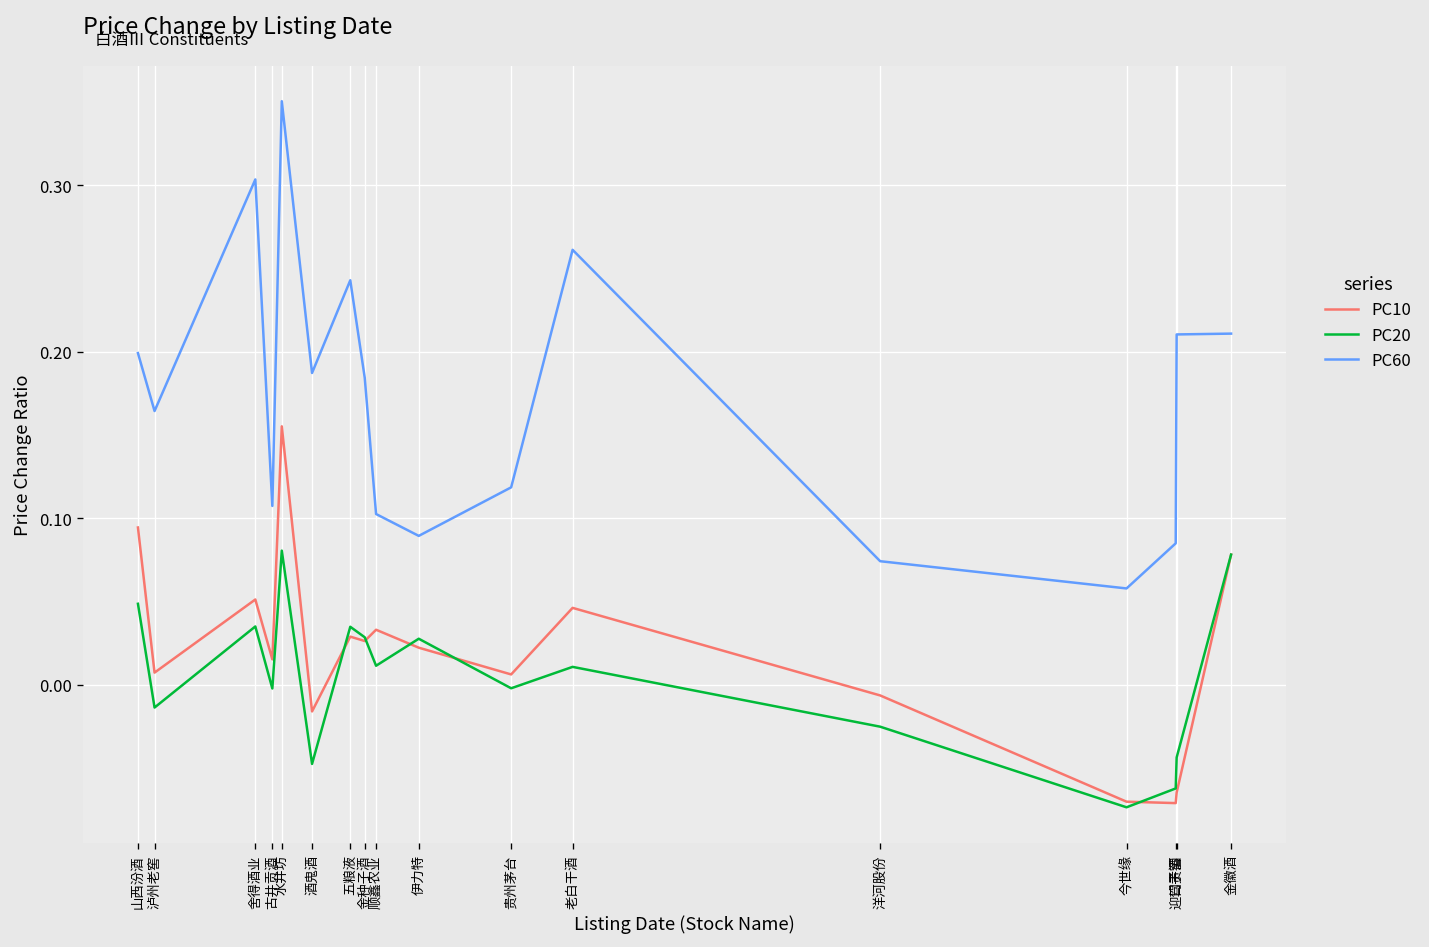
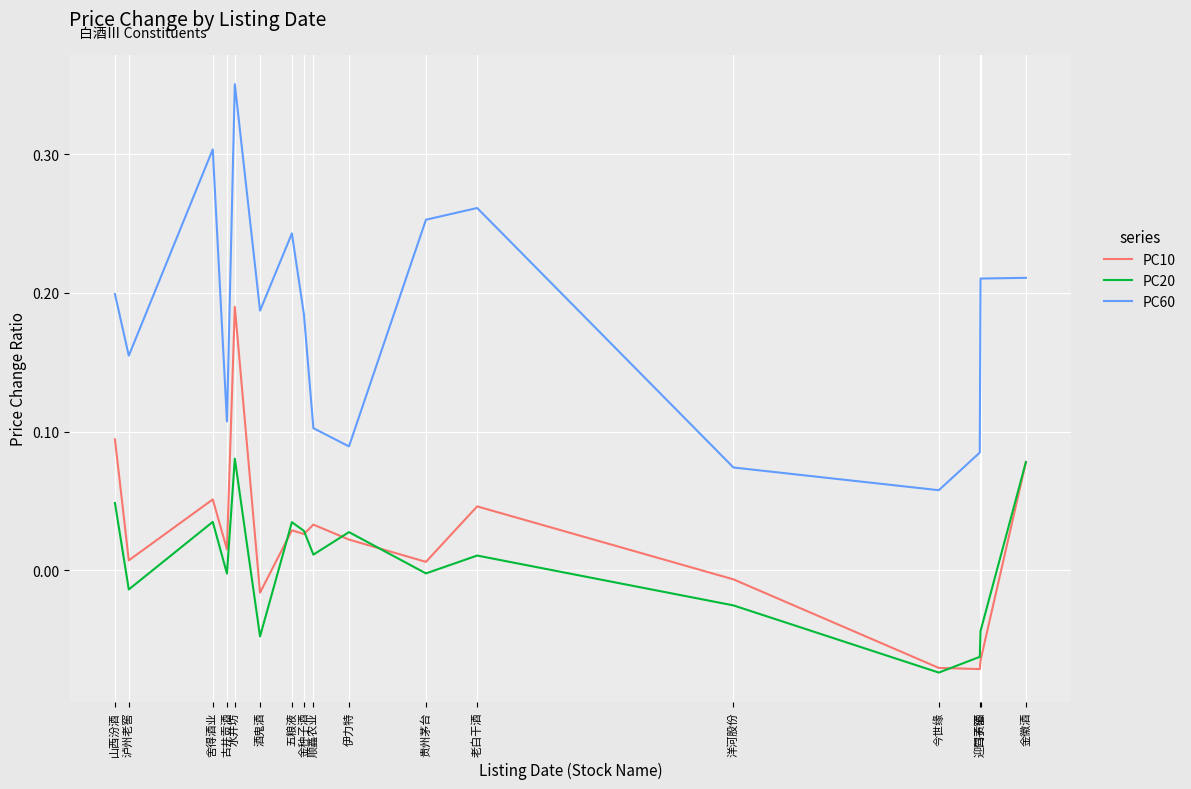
PC60, 泸州老窖: 0.164 -> 0.155
PC10, 水井坊: 0.155 -> 0.190
PC60, 贵州茅台: 0.118 -> 0.253
